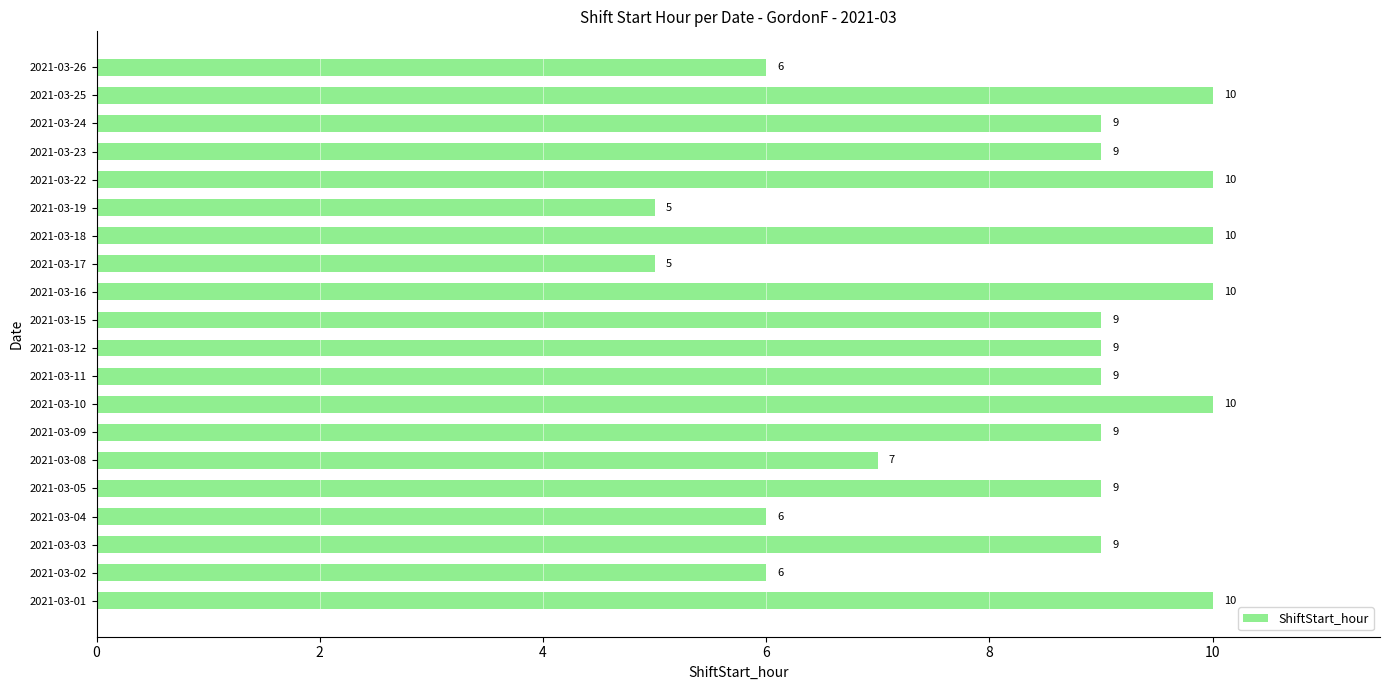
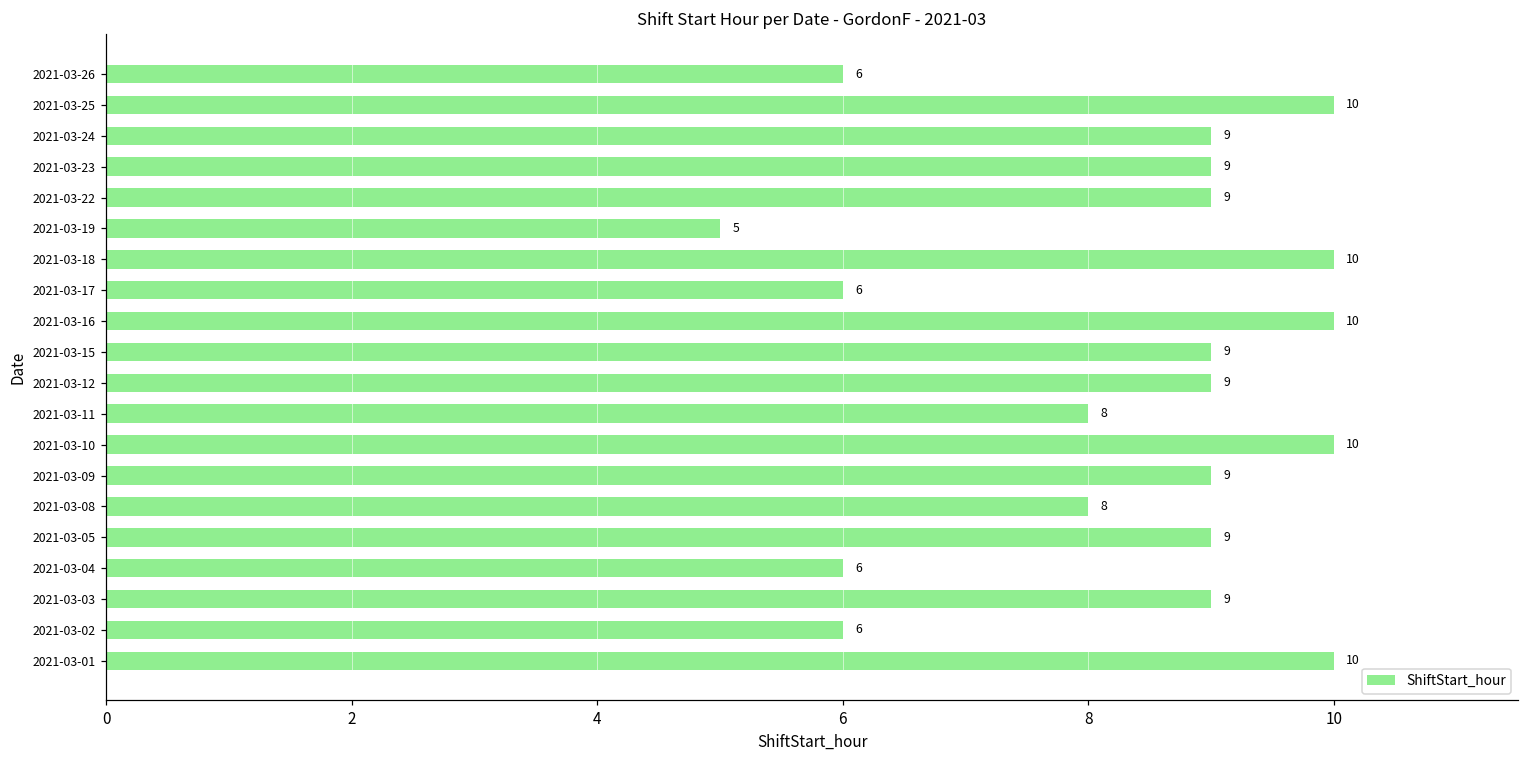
2021-03-22: 10 -> 9
2021-03-17: 5 -> 6
2021-03-11: 9 -> 8
2021-03-08: 7 -> 8
